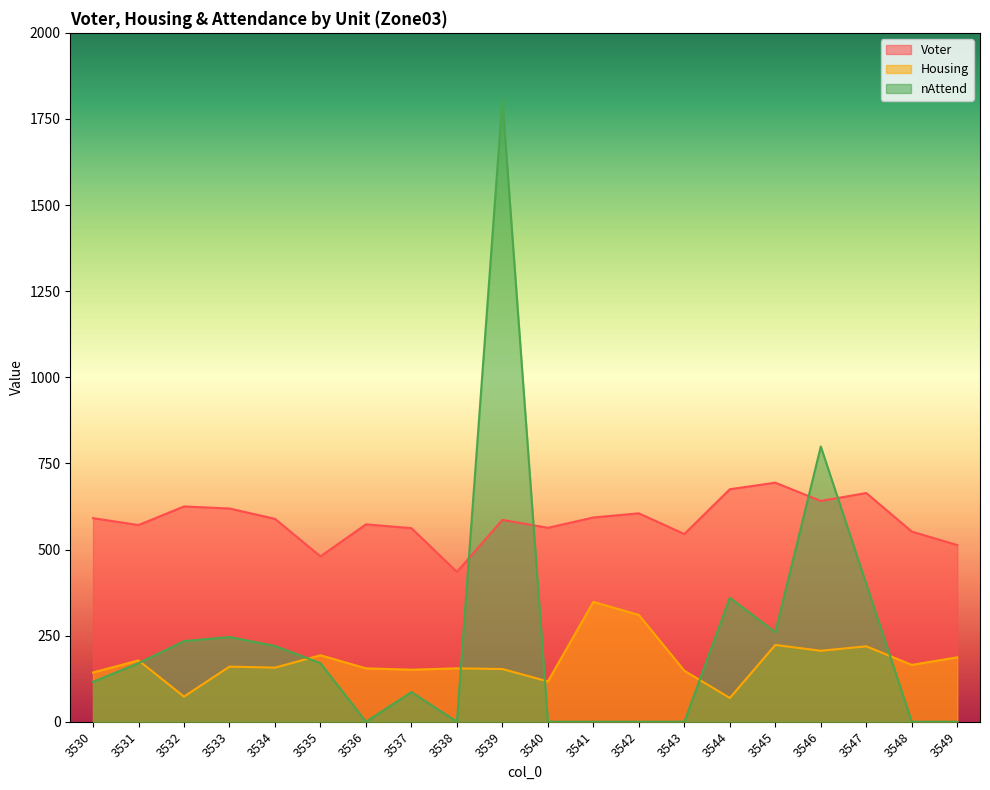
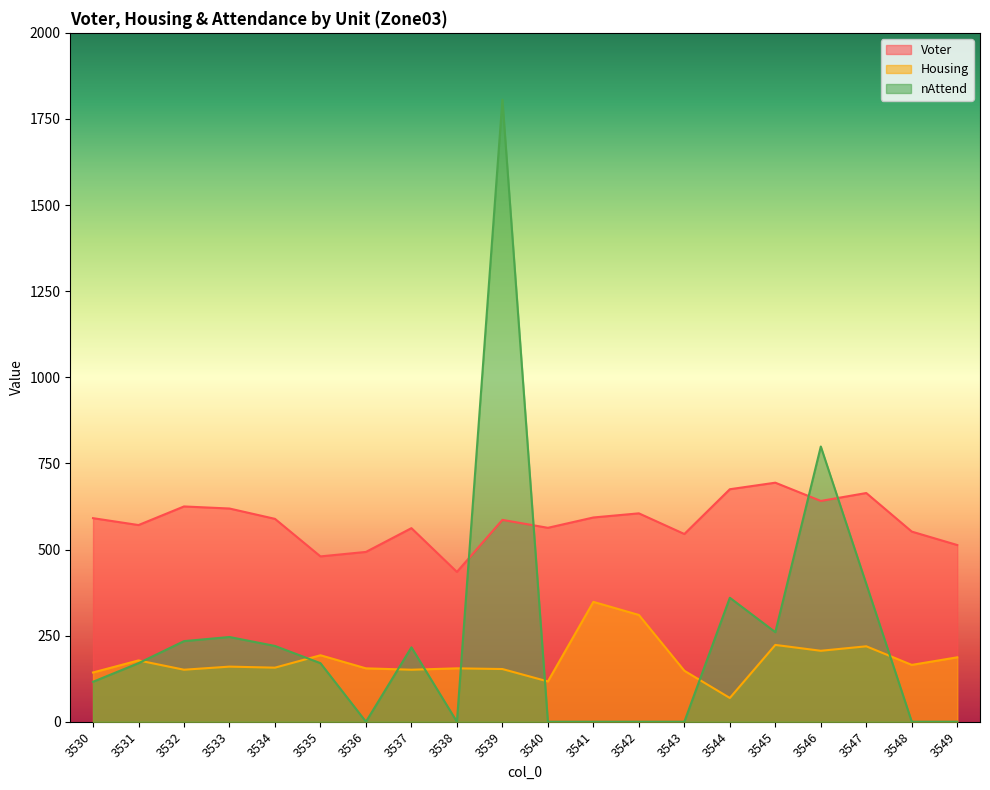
Housing, 3532: 70 -> 150
Voter, 3536: 570 -> 490
nAttend, 3537: 90 -> 220
